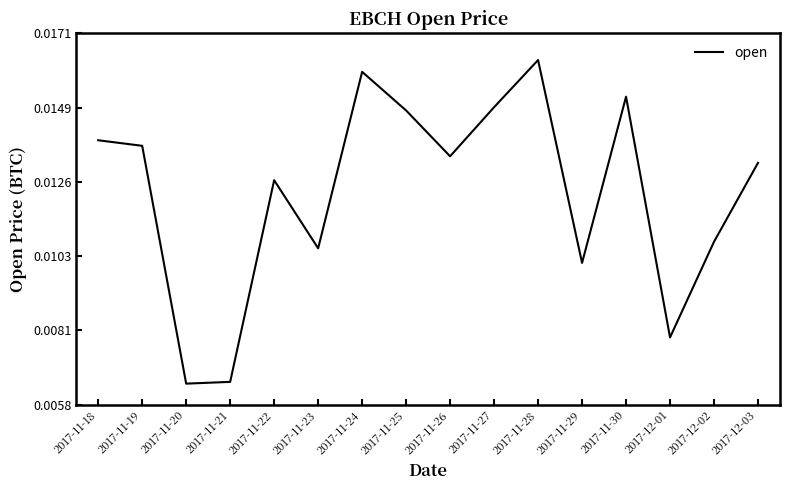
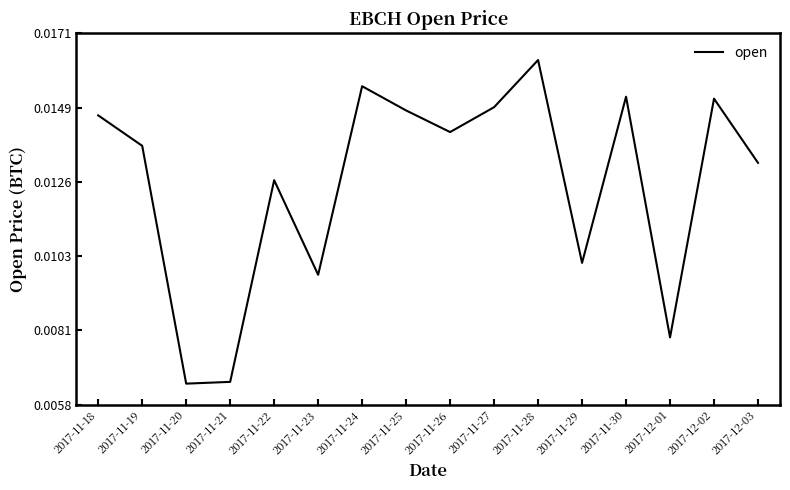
2017-11-18: 0.0139 -> 0.0146
2017-11-23: 0.0106 -> 0.0098
2017-11-24: 0.0160 -> 0.0155
2017-11-26: 0.0134 -> 0.0141
2017-12-02: 0.0108 -> 0.0151
